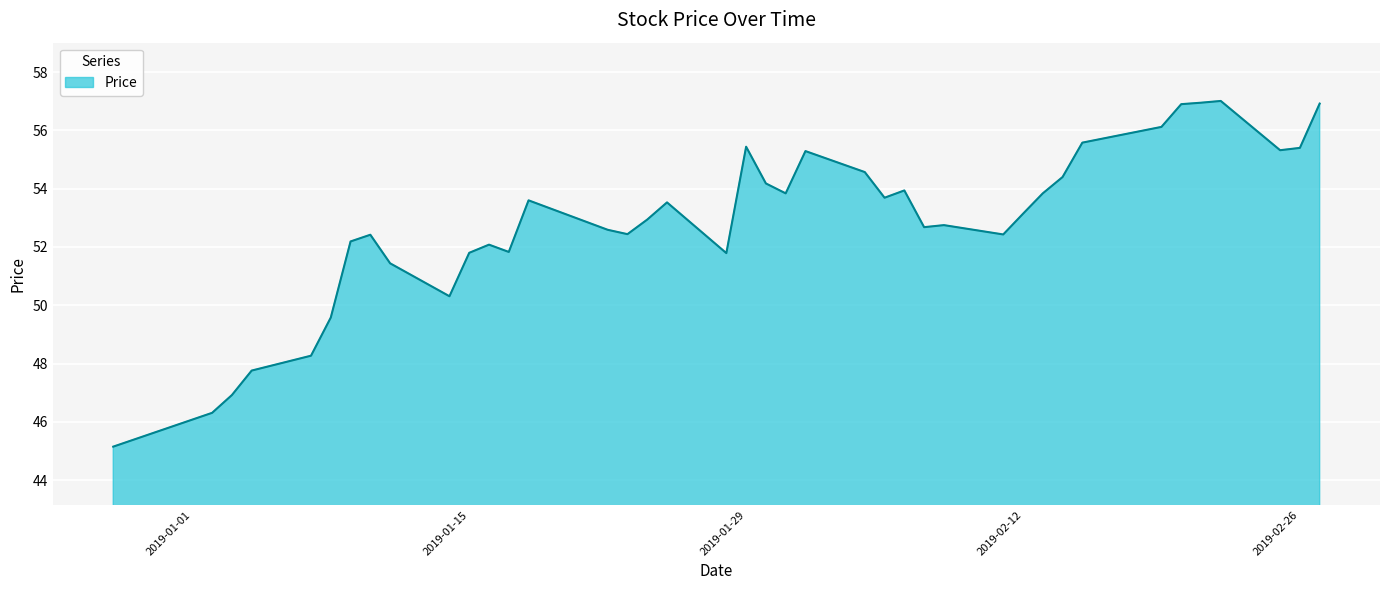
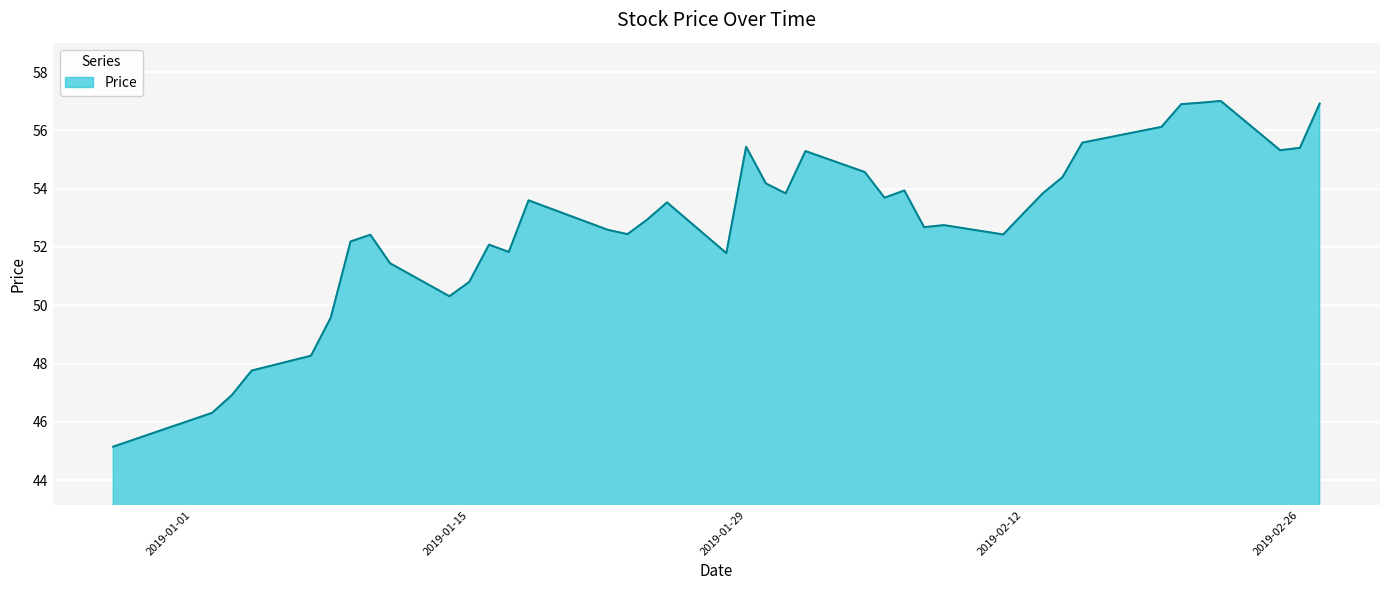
2019-01-15: 51.8 -> 50.8
